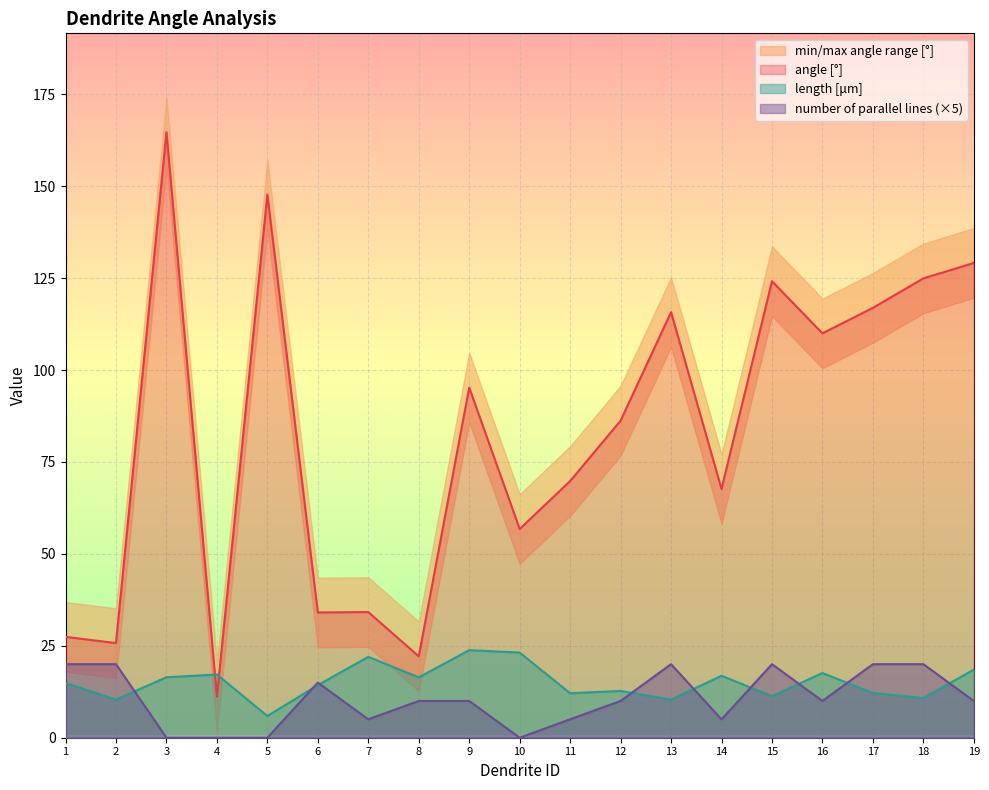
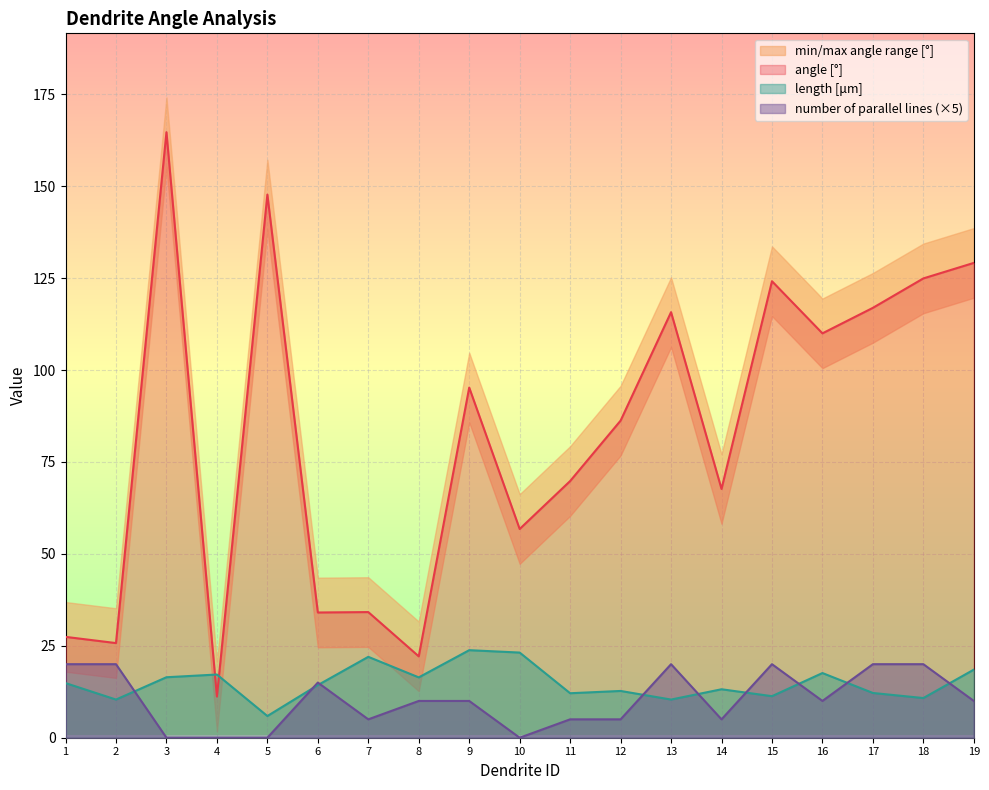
number of parallel lines (×5), 12: 10 -> 5
length [μm], 14: 17 -> 13
